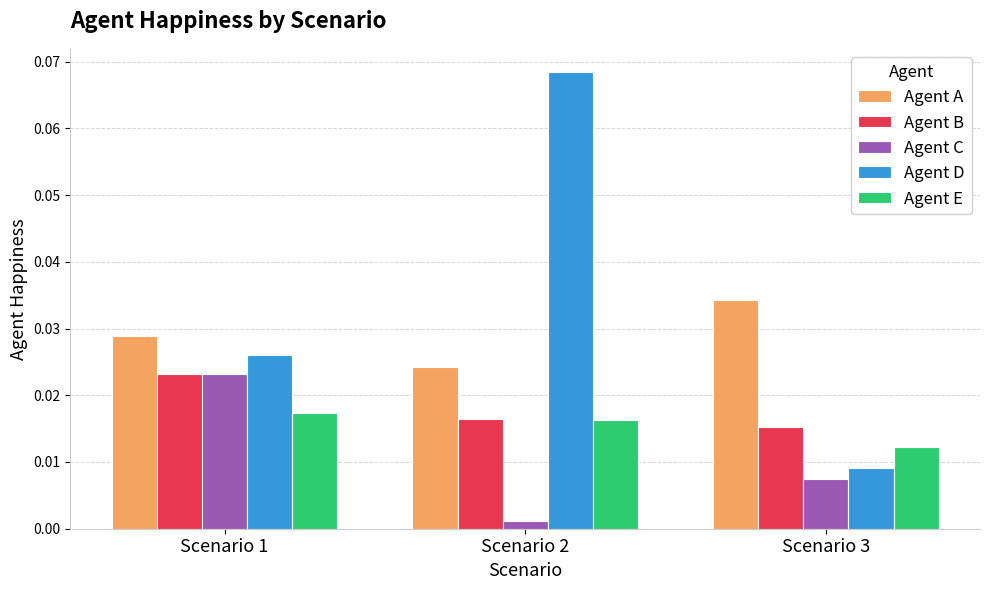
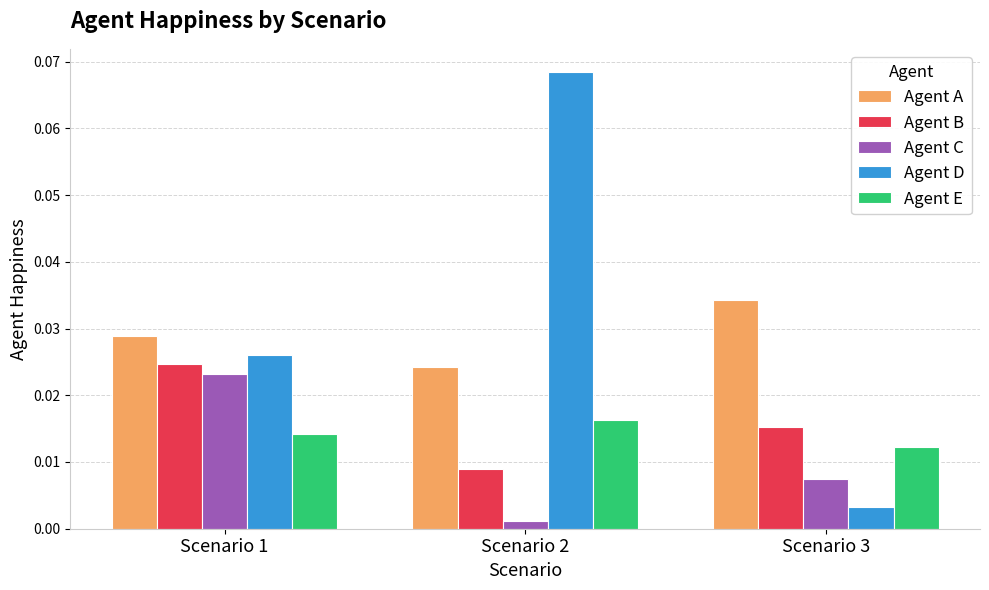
Agent B, Scenario 1: 0.023 -> 0.025
Agent E, Scenario 1: 0.017 -> 0.014
Agent B, Scenario 2: 0.016 -> 0.009
Agent D, Scenario 3: 0.009 -> 0.003
